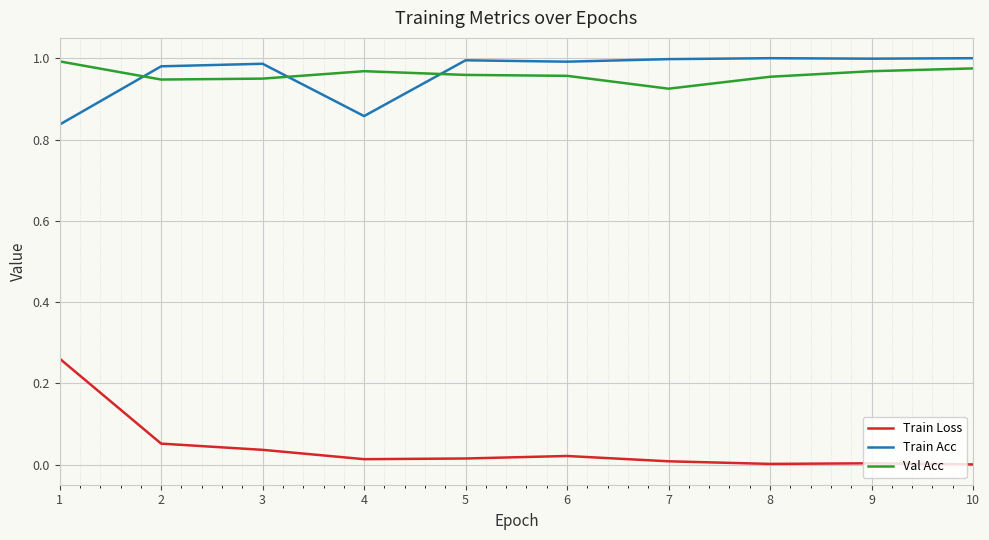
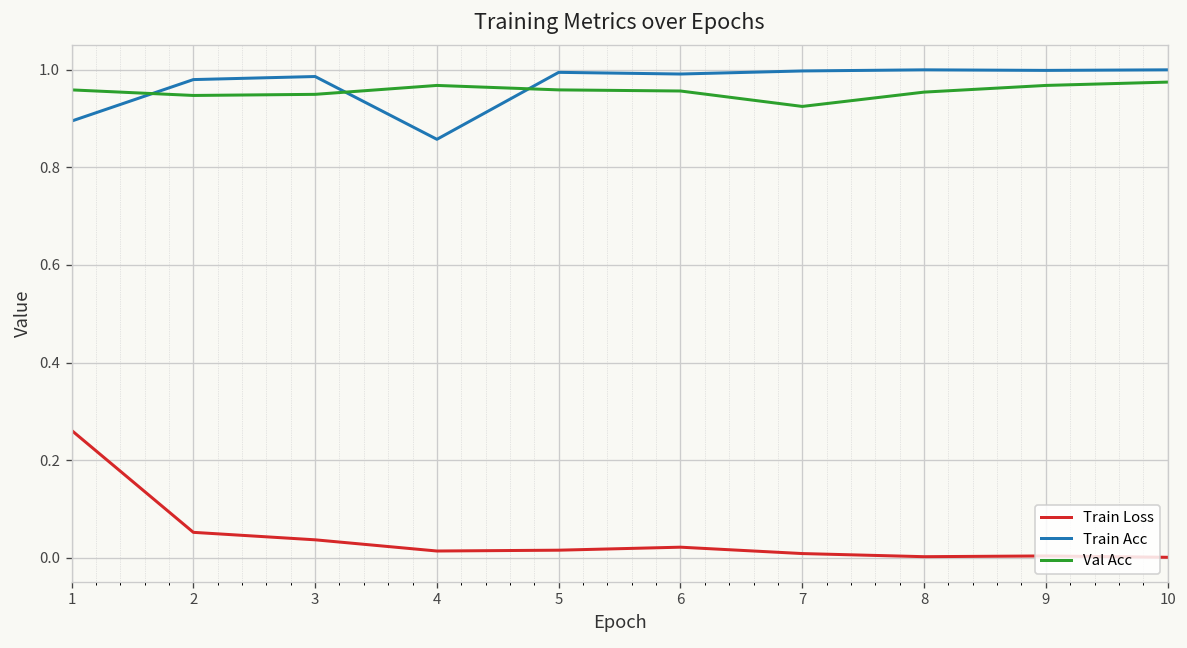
Train Acc, 1: 0.84 -> 0.89
Val Acc, 1: 0.99 -> 0.96
